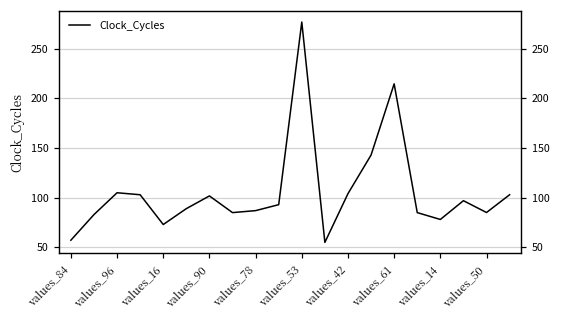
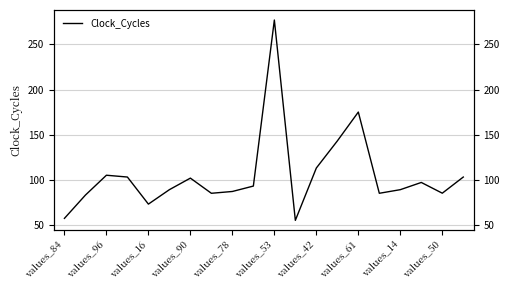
values_42: 100 -> 110
values_61: 210 -> 180
values_14: 80 -> 90
